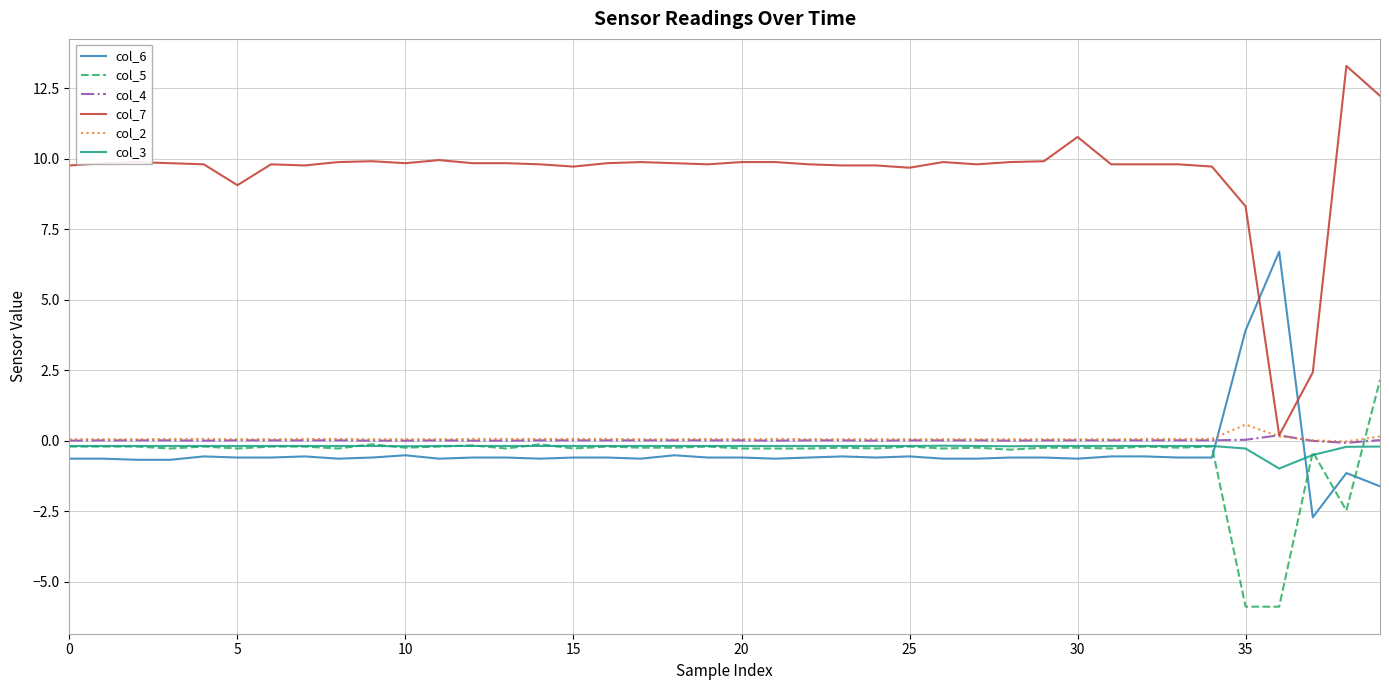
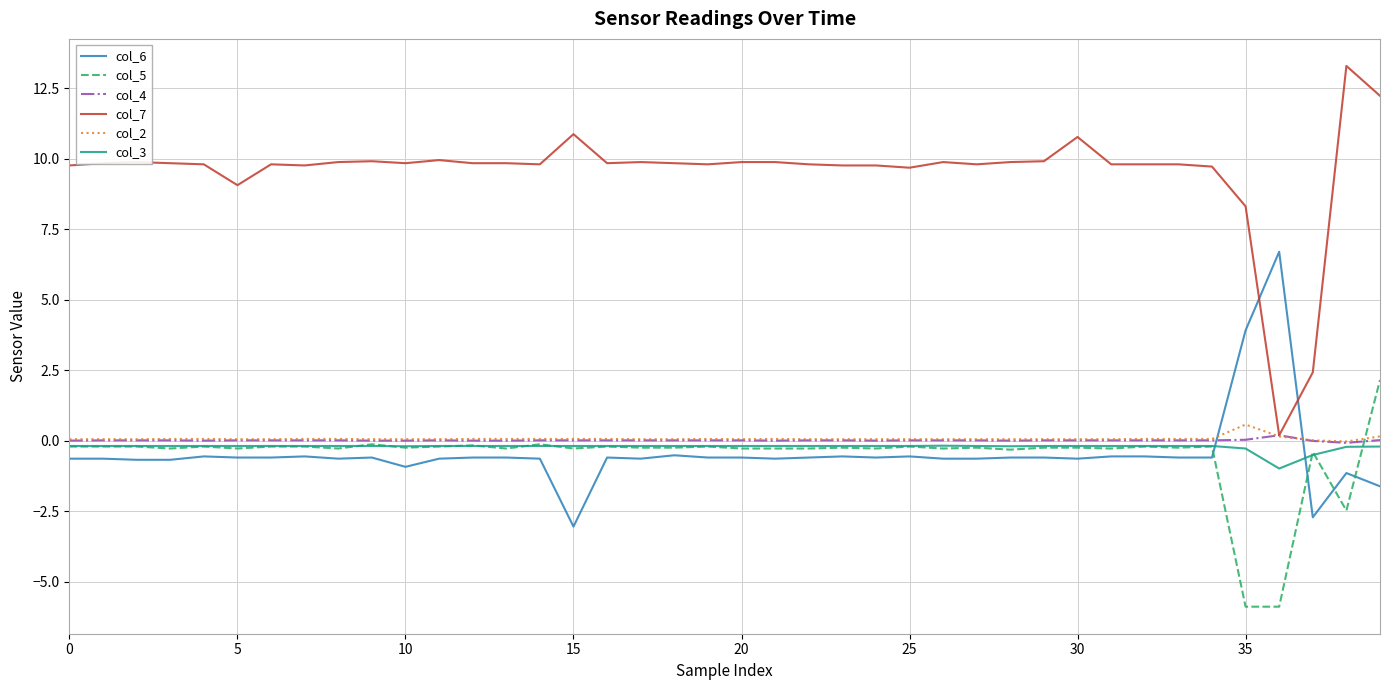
col_6, 10: -0.5 -> -0.9
col_6, 15: -0.6 -> -3.0
col_7, 15: 9.7 -> 10.9
